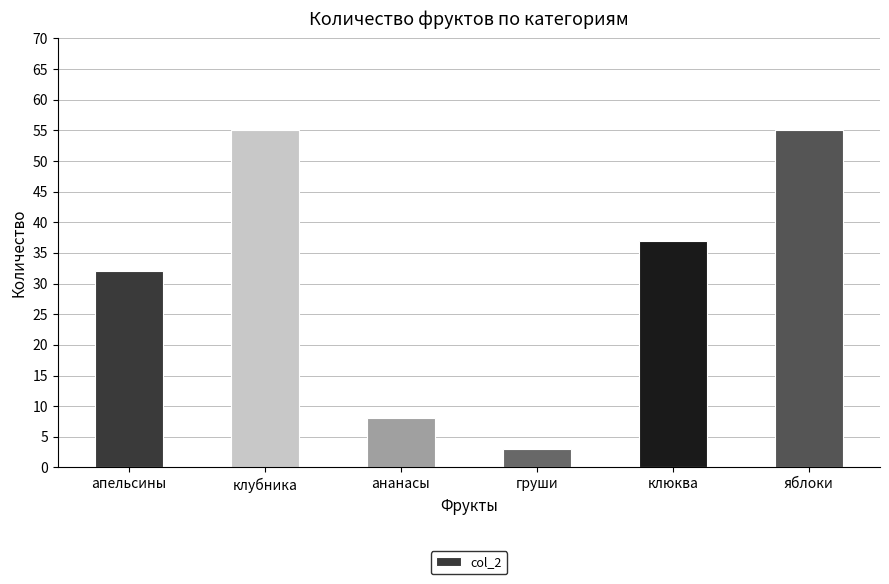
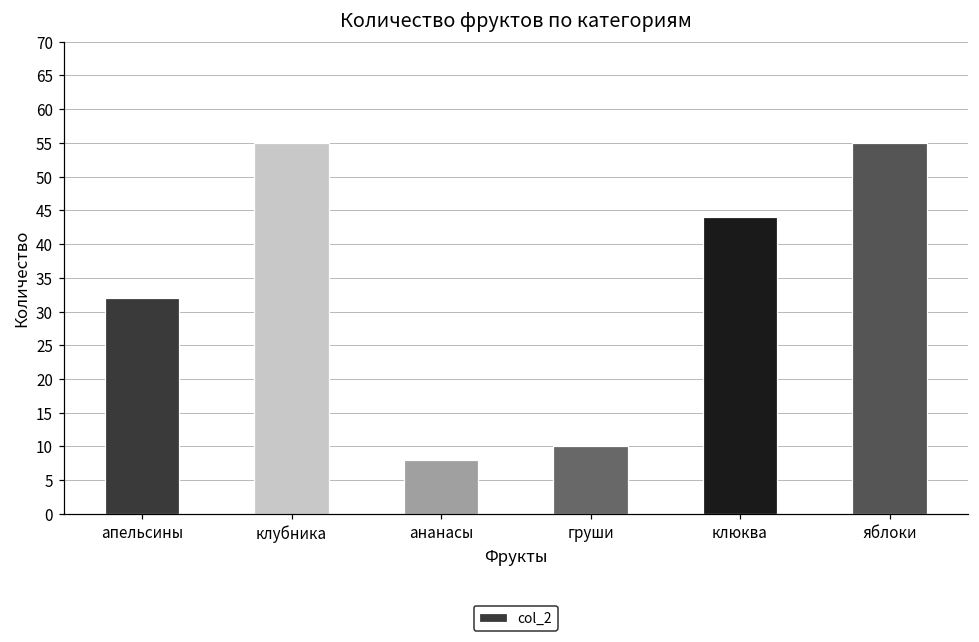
груши: 3 -> 10
клюква: 37 -> 44
